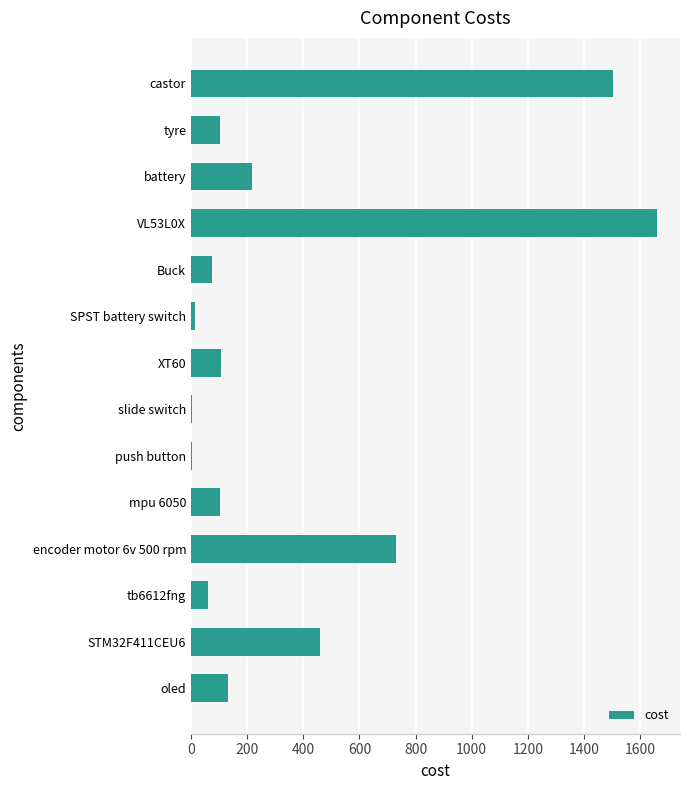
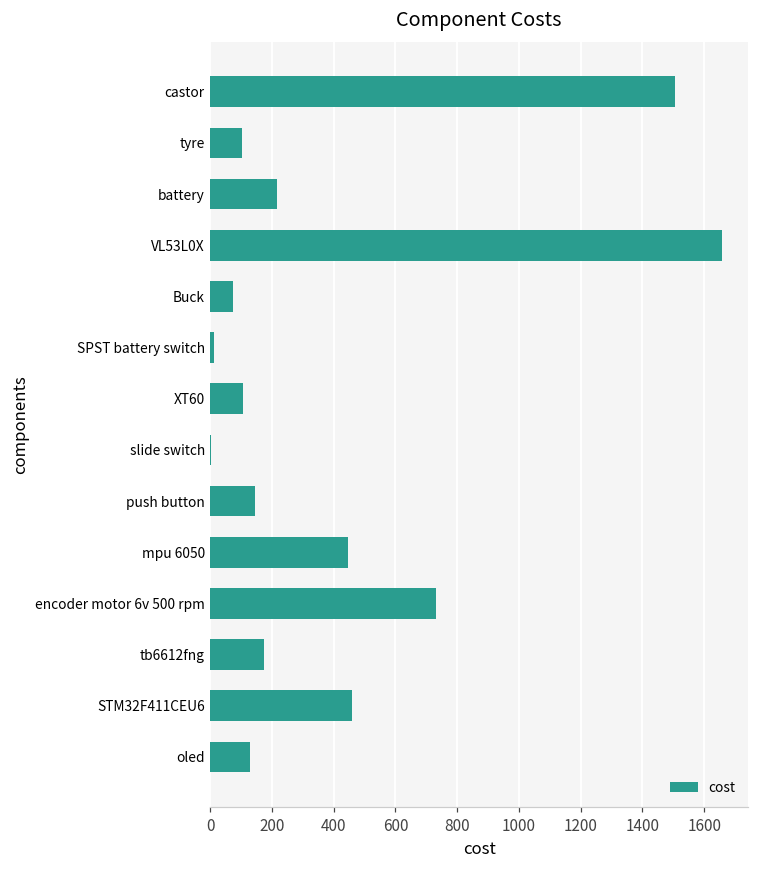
push button: 0 -> 140
mpu 6050: 100 -> 450
tb6612fng: 60 -> 170
